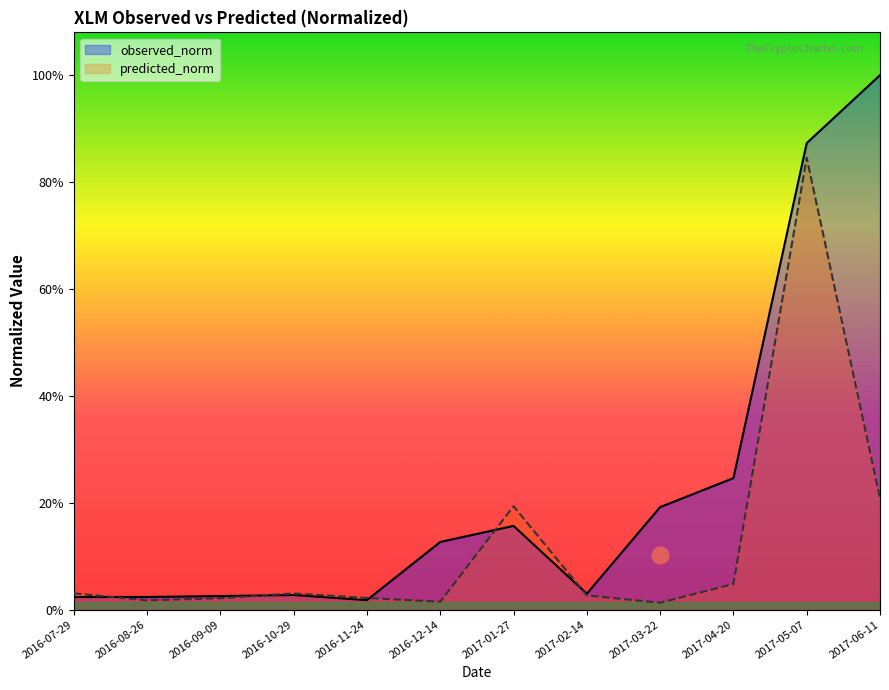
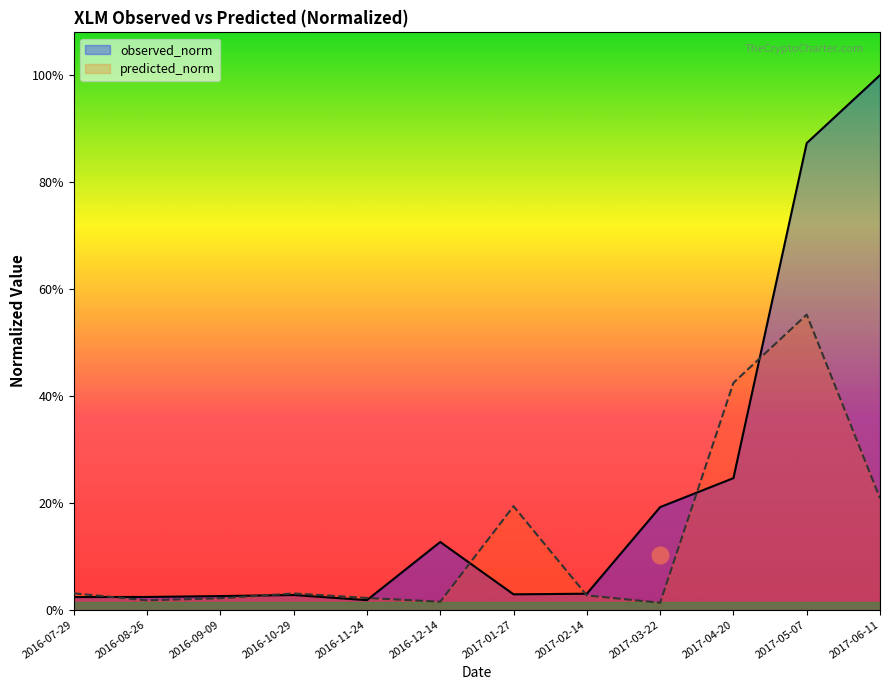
observed_norm, 2017-01-27: 16% -> 3%
predicted_norm, 2017-04-20: 5% -> 42%
predicted_norm, 2017-05-07: 85% -> 55%
